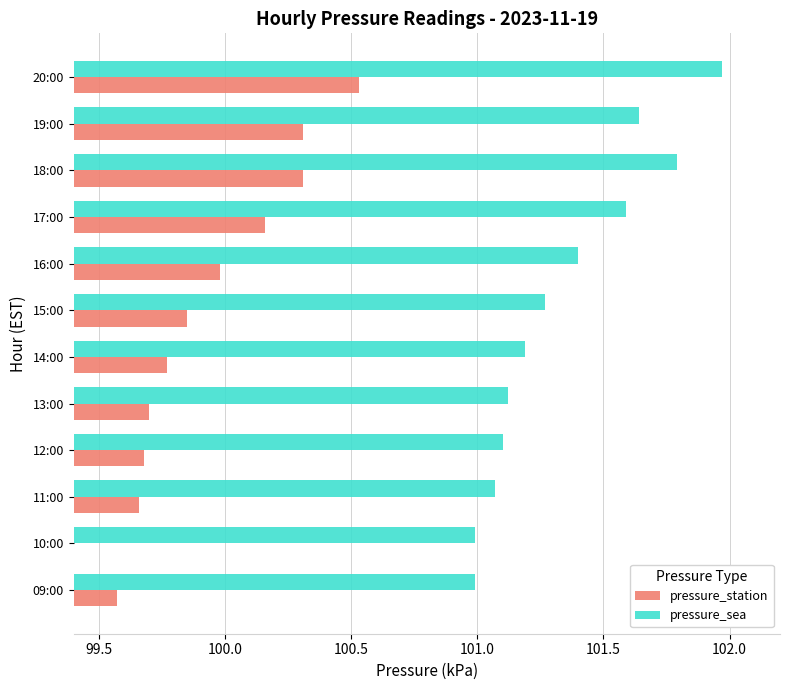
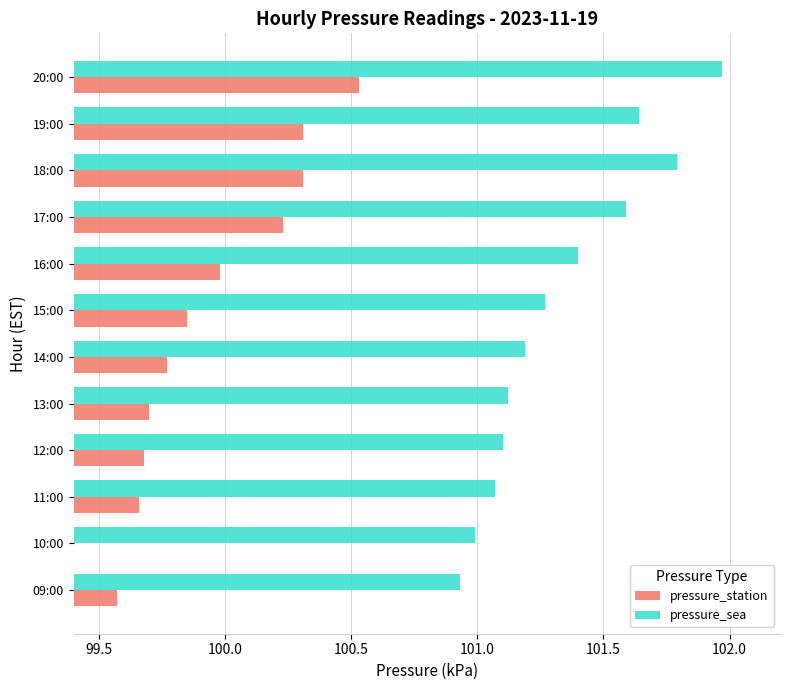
pressure_station, 17:00: 100.16 -> 100.23
pressure_sea, 09:00: 100.99 -> 100.93
